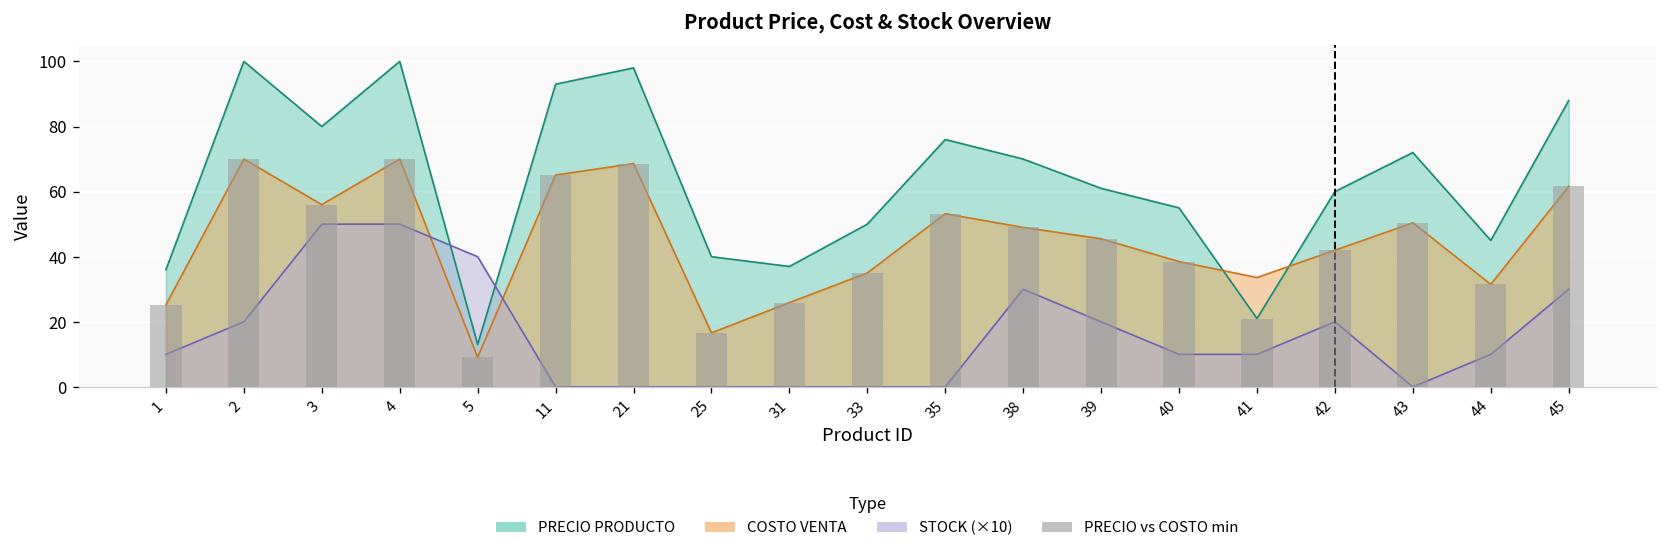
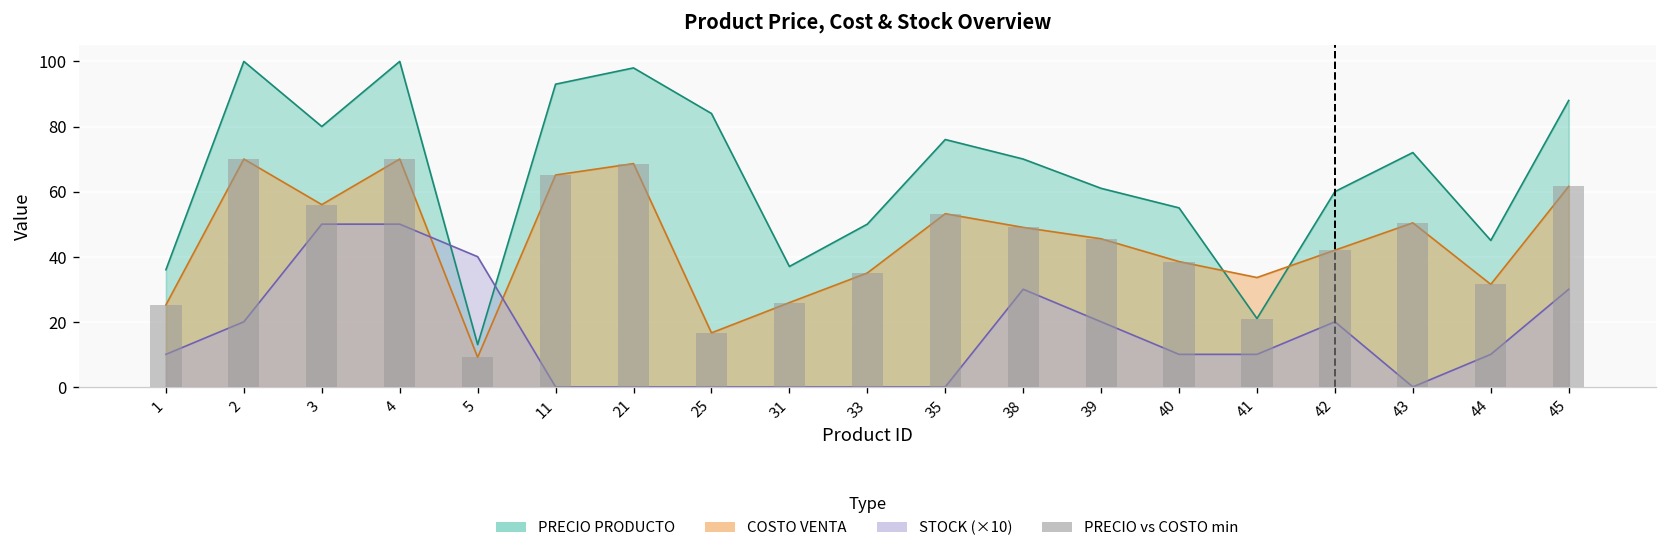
PRECIO PRODUCTO, 25: 40 -> 84
